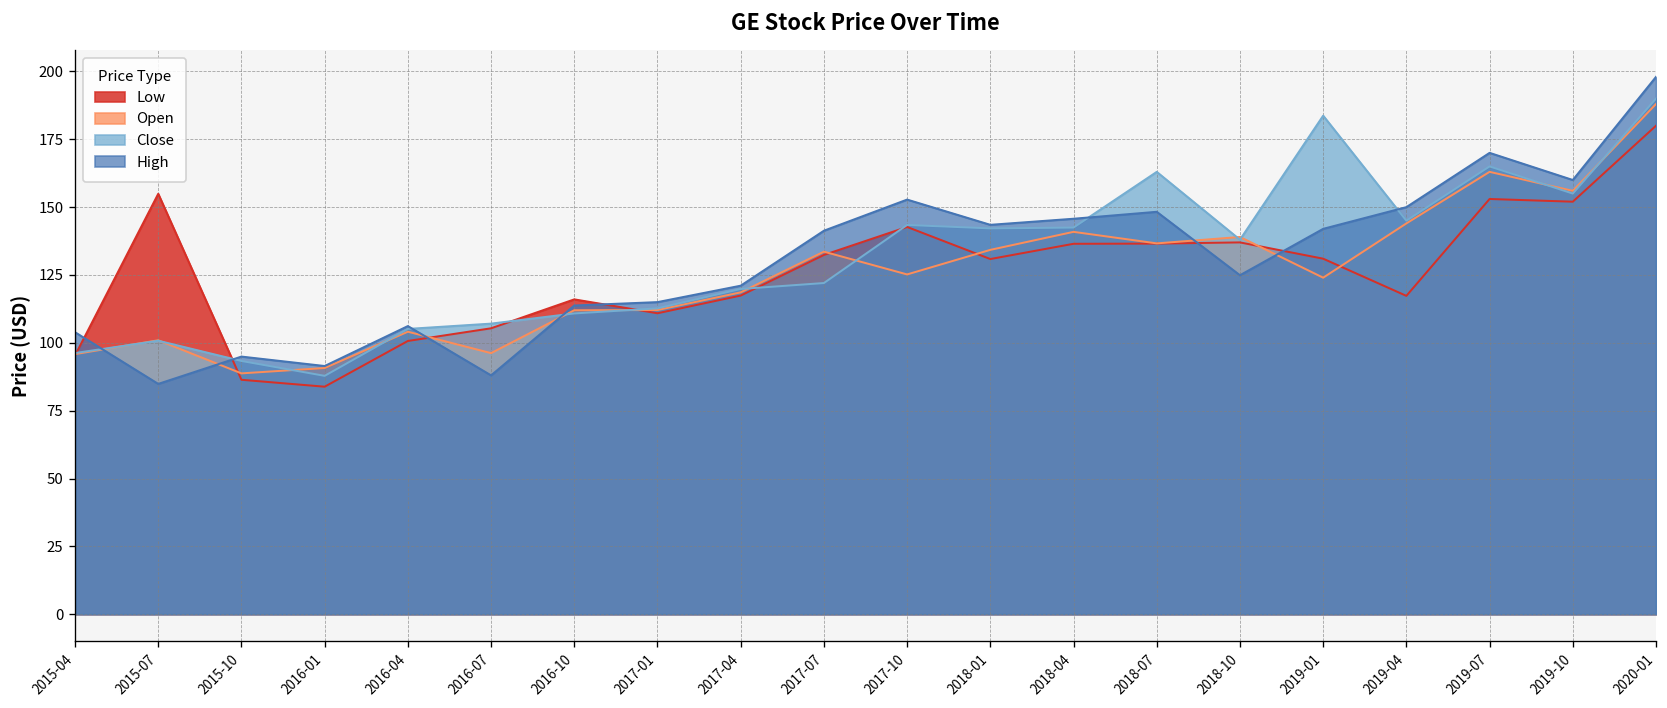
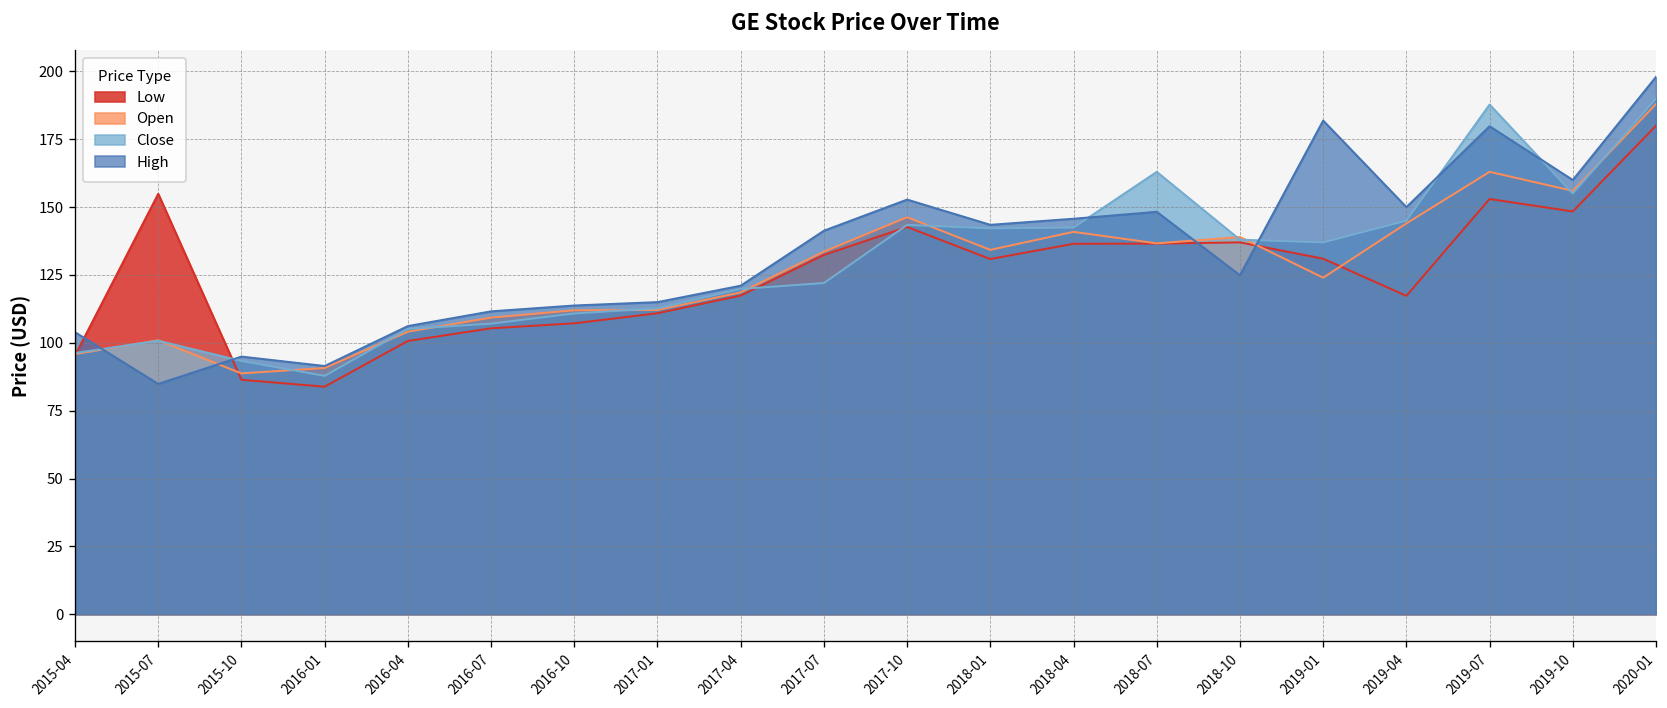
Open, 2016-07: 96 -> 109
High, 2016-07: 88 -> 112
Low, 2016-10: 116 -> 107
Open, 2017-10: 125 -> 146
Close, 2019-01: 184 -> 137
High, 2019-01: 142 -> 182
Close, 2019-07: 165 -> 188
High, 2019-07: 170 -> 180
Low, 2019-10: 152 -> 148
